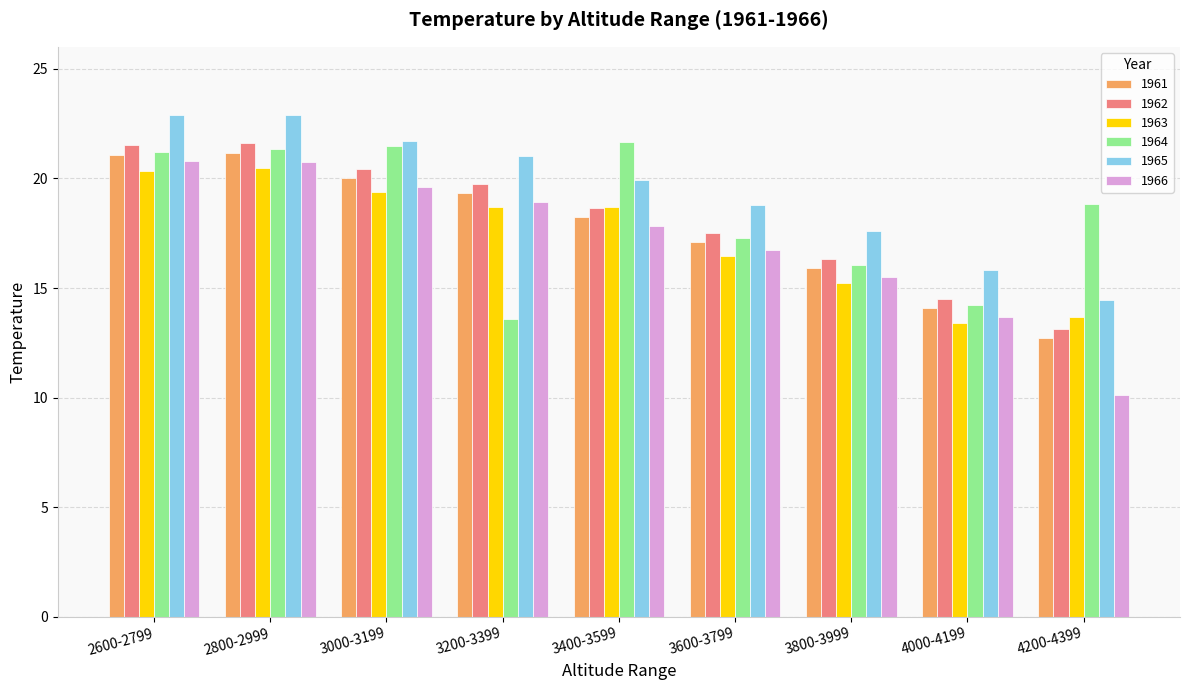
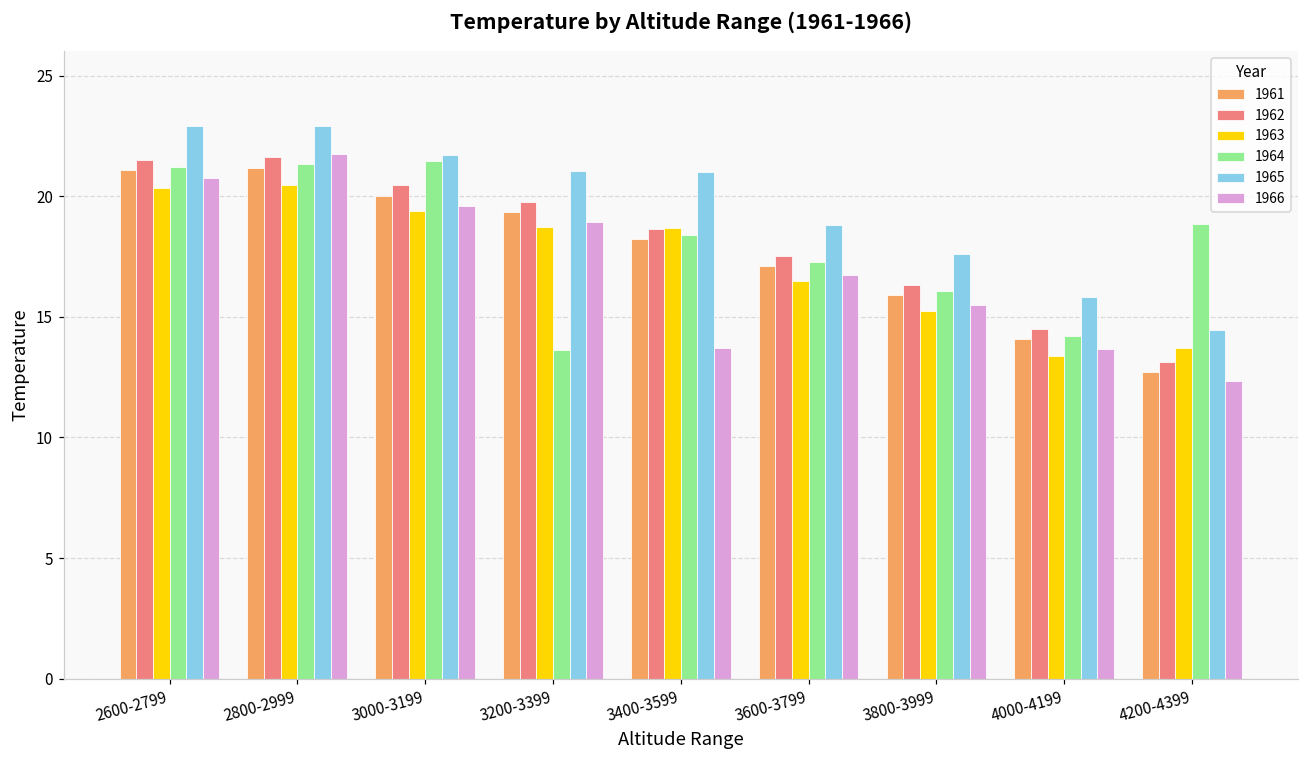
1966, 2800-2999: 20.8 -> 21.7
1964, 3400-3599: 21.6 -> 18.4
1965, 3400-3599: 19.9 -> 21.0
1966, 3400-3599: 17.8 -> 13.7
1966, 4200-4399: 10.1 -> 12.3
